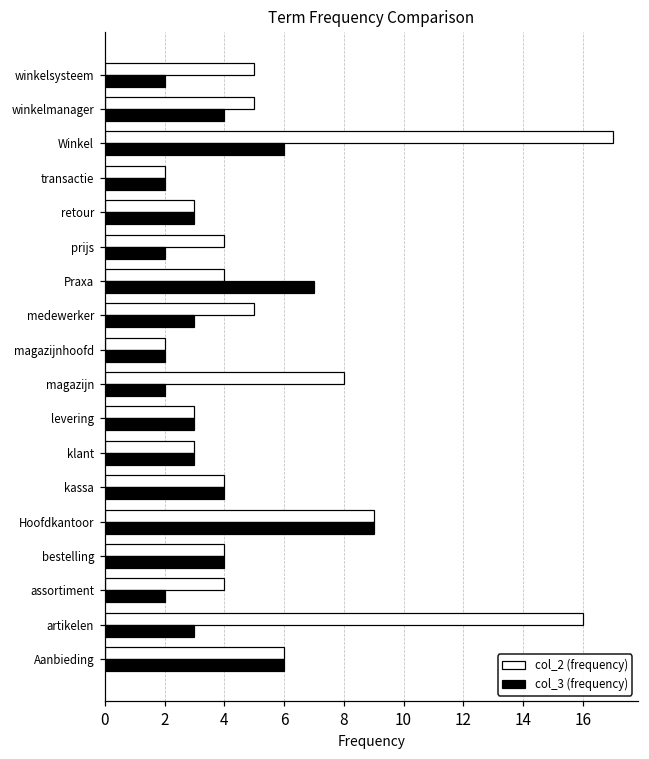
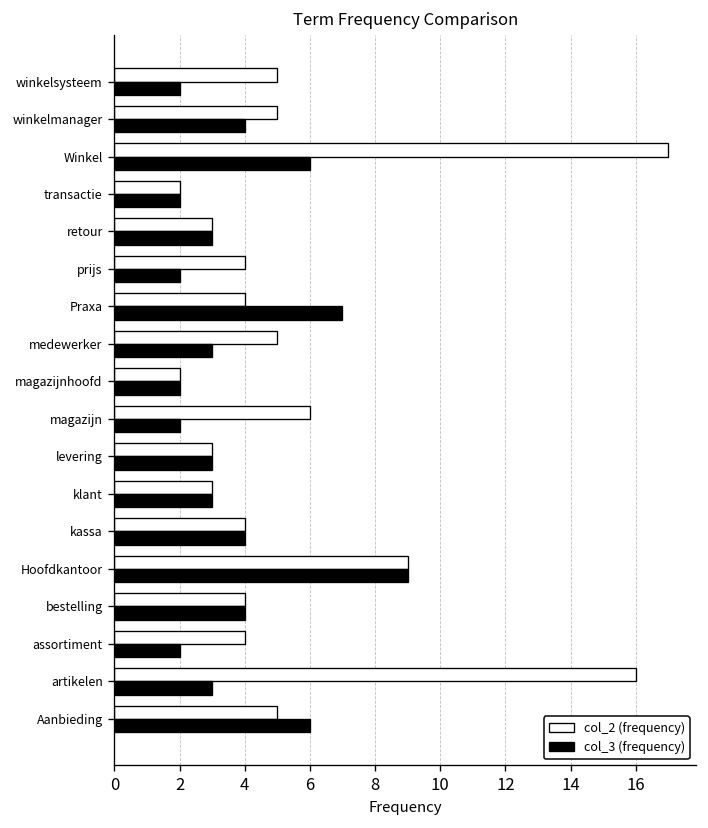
col_2 (frequency), magazijn: 8 -> 6
col_2 (frequency), Aanbieding: 6 -> 5
